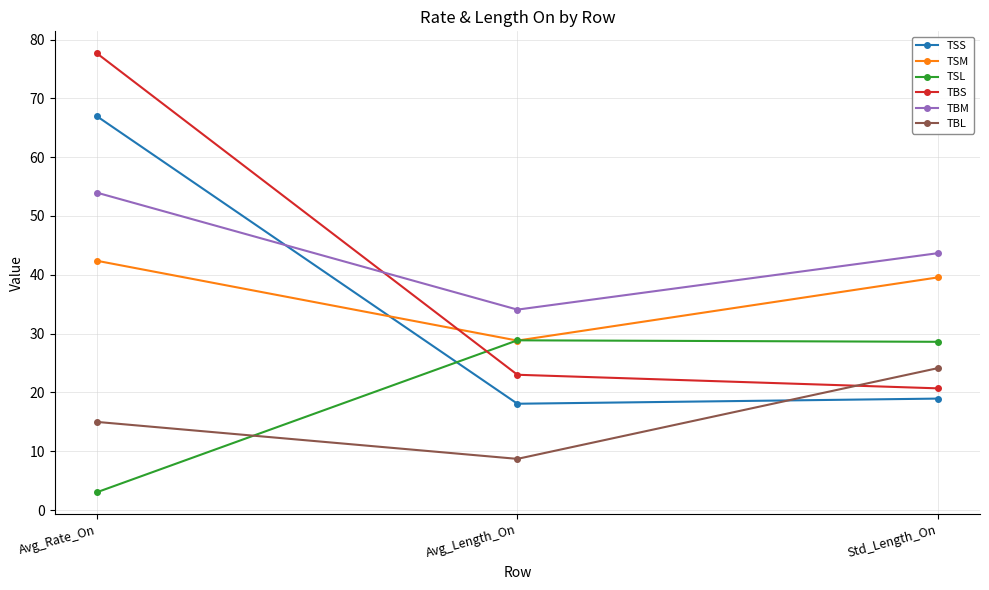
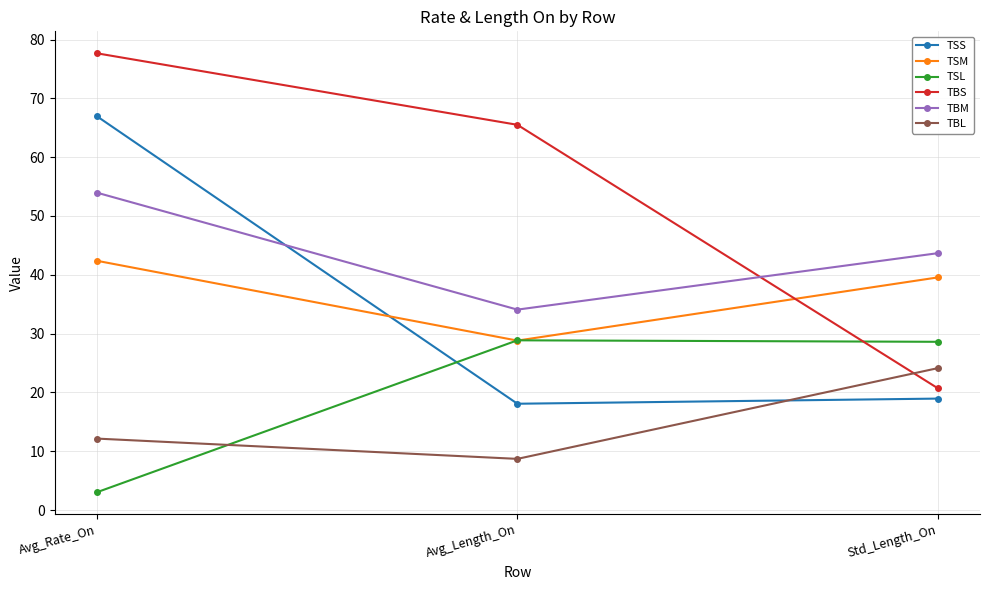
TBL, Avg_Rate_On: 15 -> 12
TBS, Avg_Length_On: 23 -> 66
